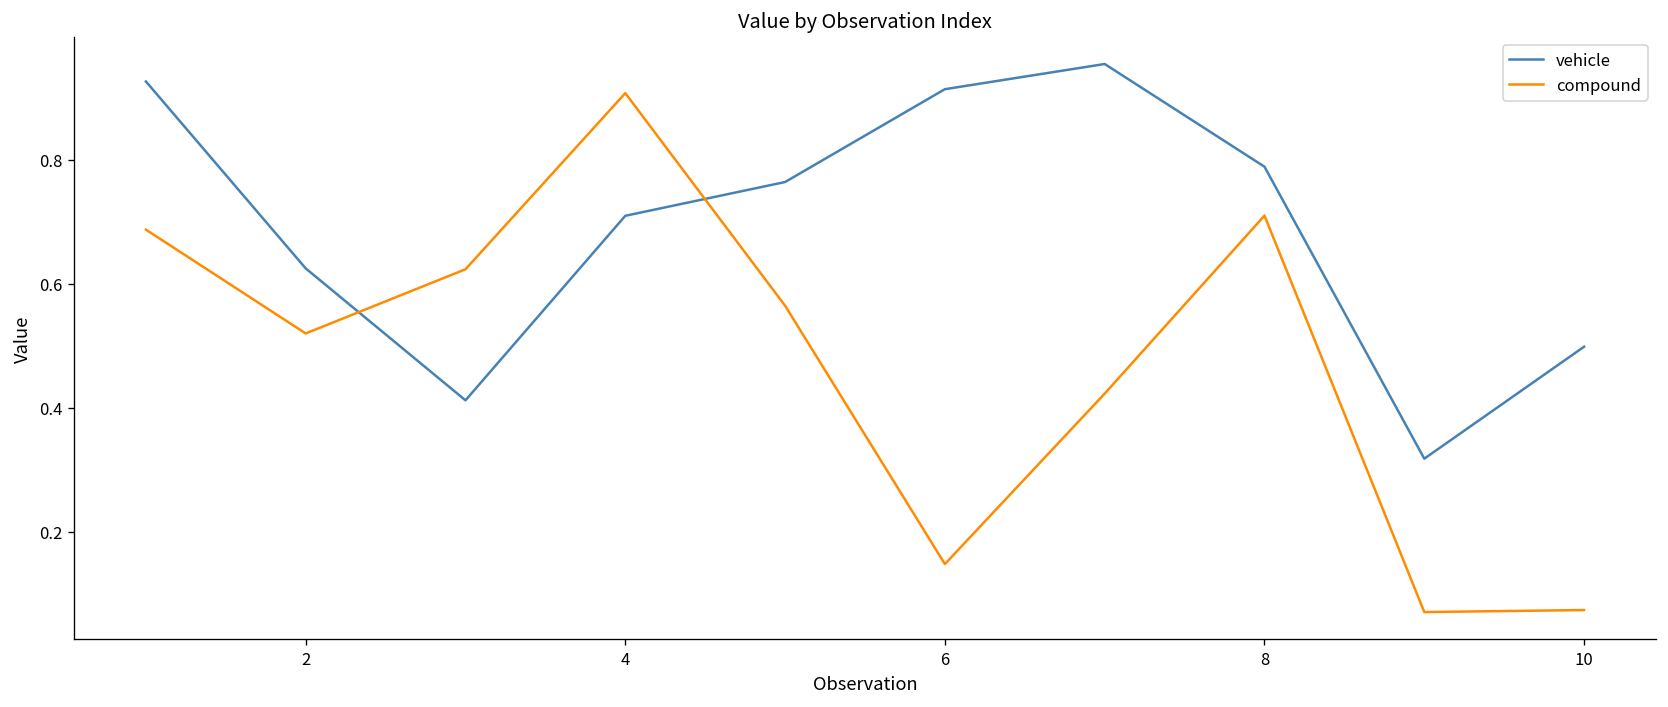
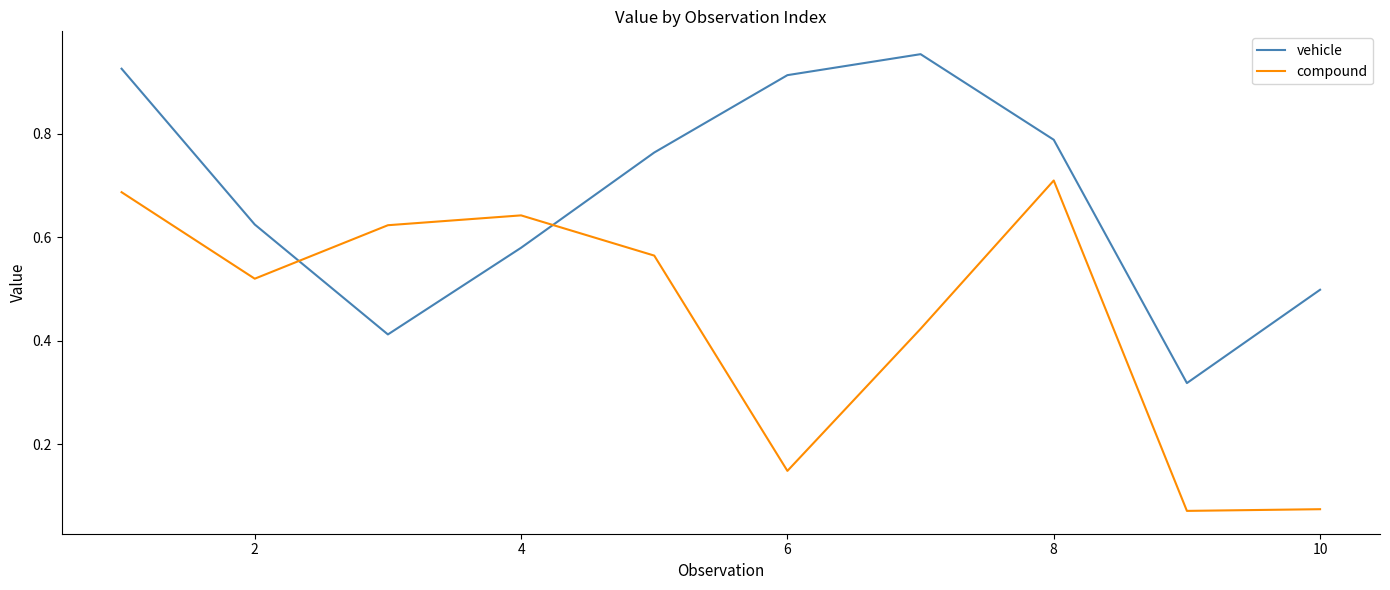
vehicle, 4: 0.71 -> 0.58
compound, 4: 0.91 -> 0.64
